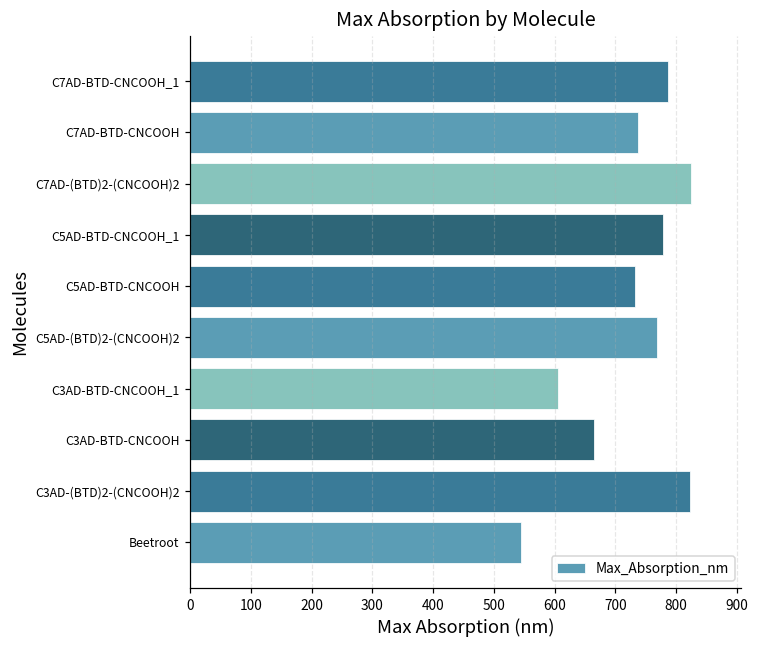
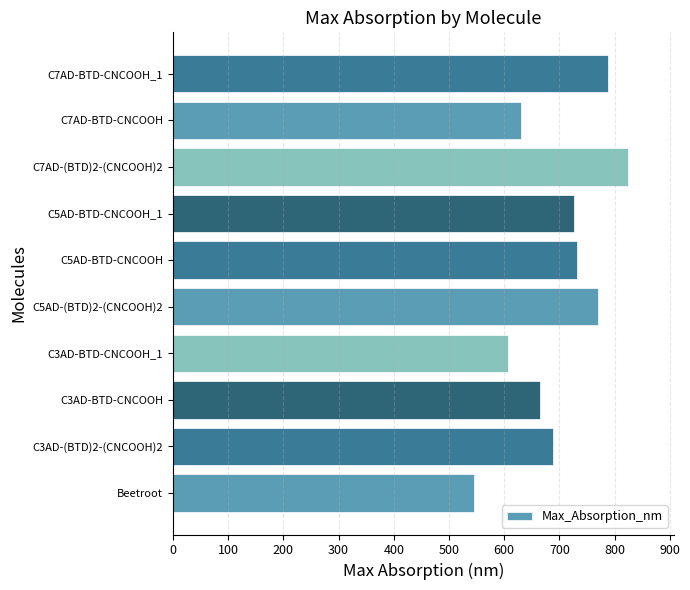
C7AD-BTD-CNCOOH: 740 -> 630
C5AD-BTD-CNCOOH_1: 780 -> 730
C3AD-(BTD)2-(CNCOOH)2: 820 -> 690
